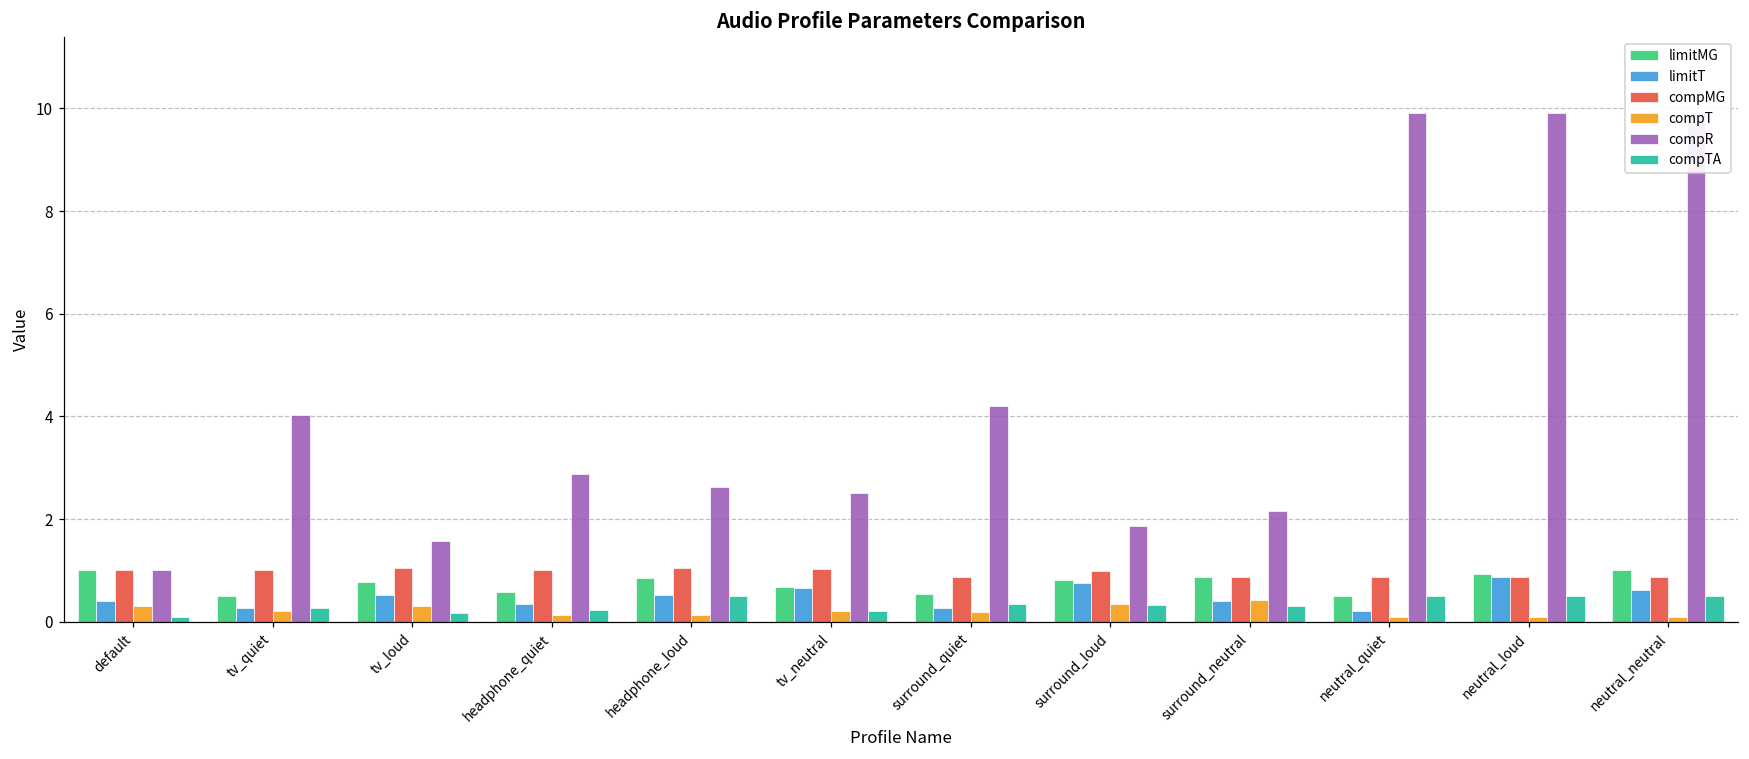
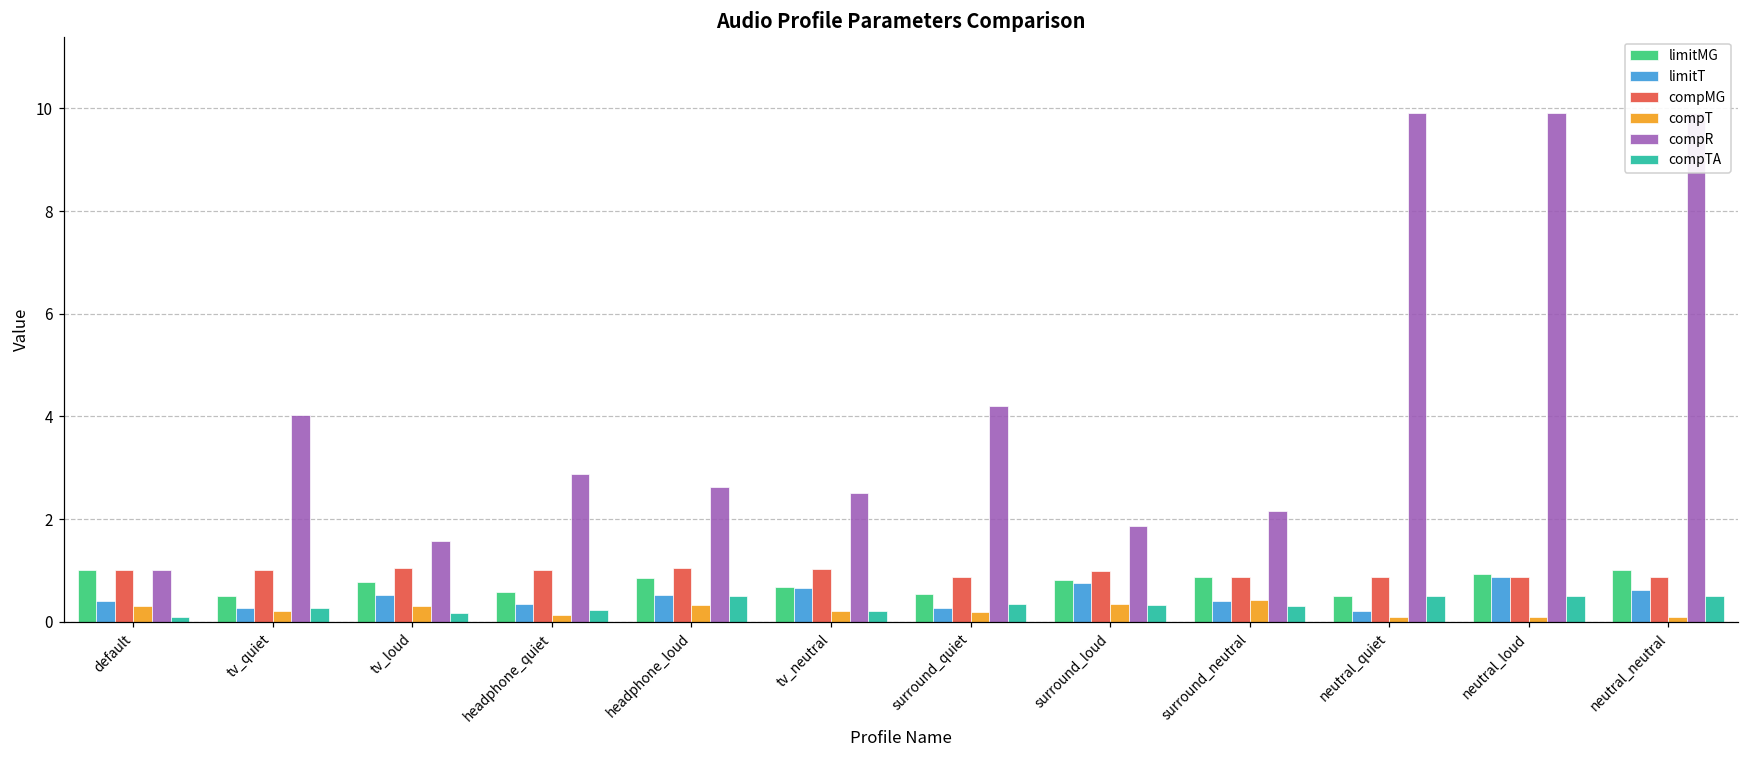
compT, headphone_loud: 0.1 -> 0.3
